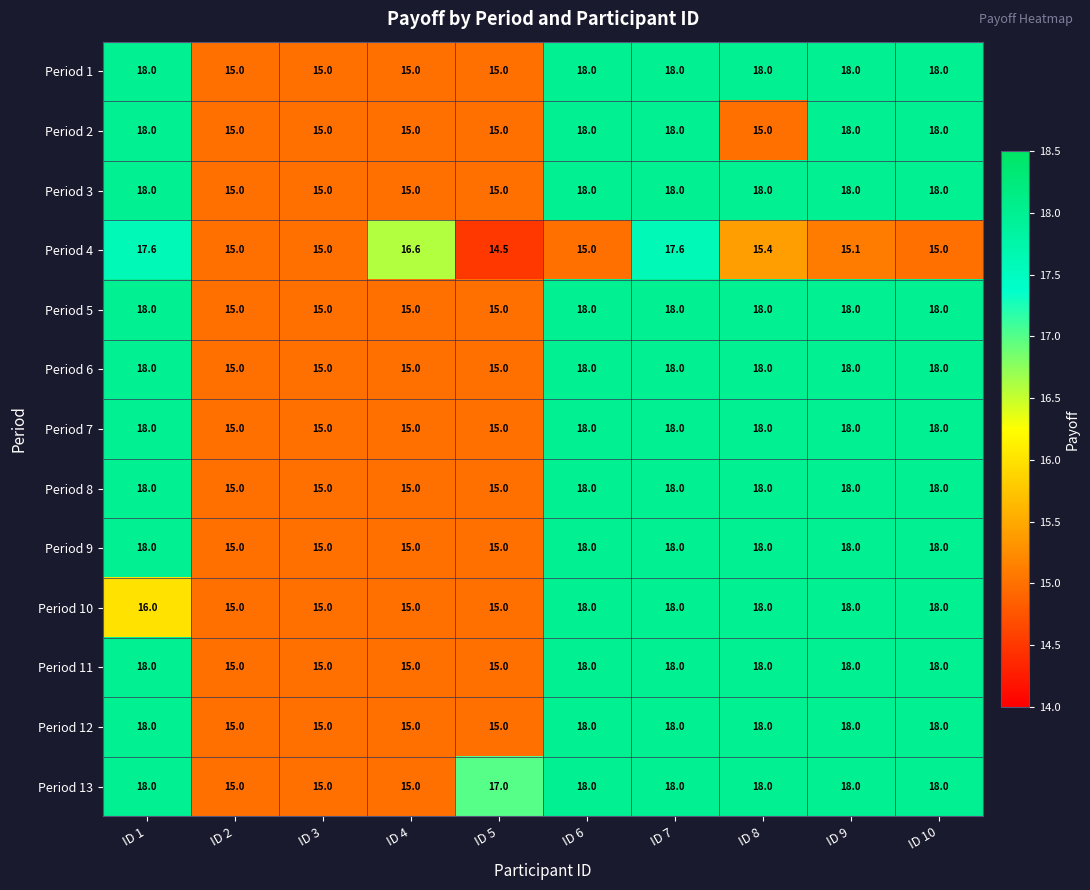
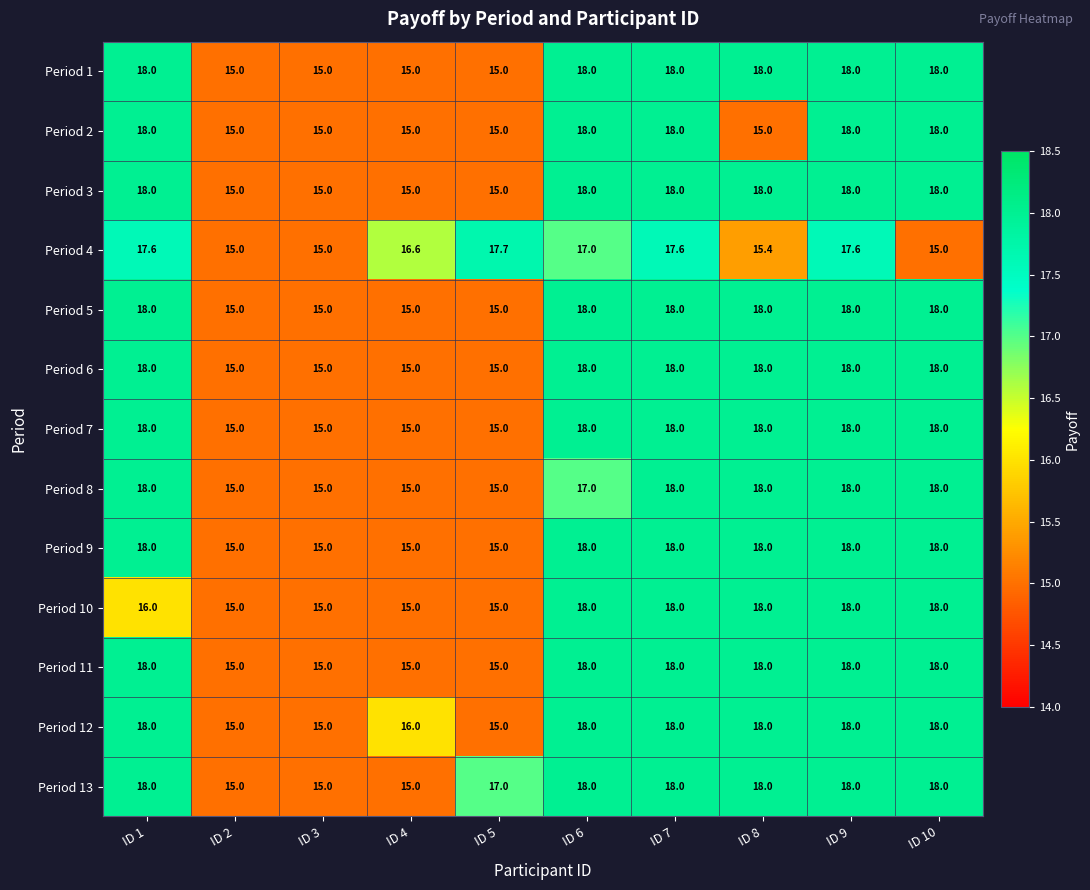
Period 4, ID 5: 14.5 -> 17.7
Period 4, ID 6: 15.0 -> 17.0
Period 4, ID 9: 15.1 -> 17.6
Period 8, ID 6: 18.0 -> 17.0
Period 12, ID 4: 15.0 -> 16.0
